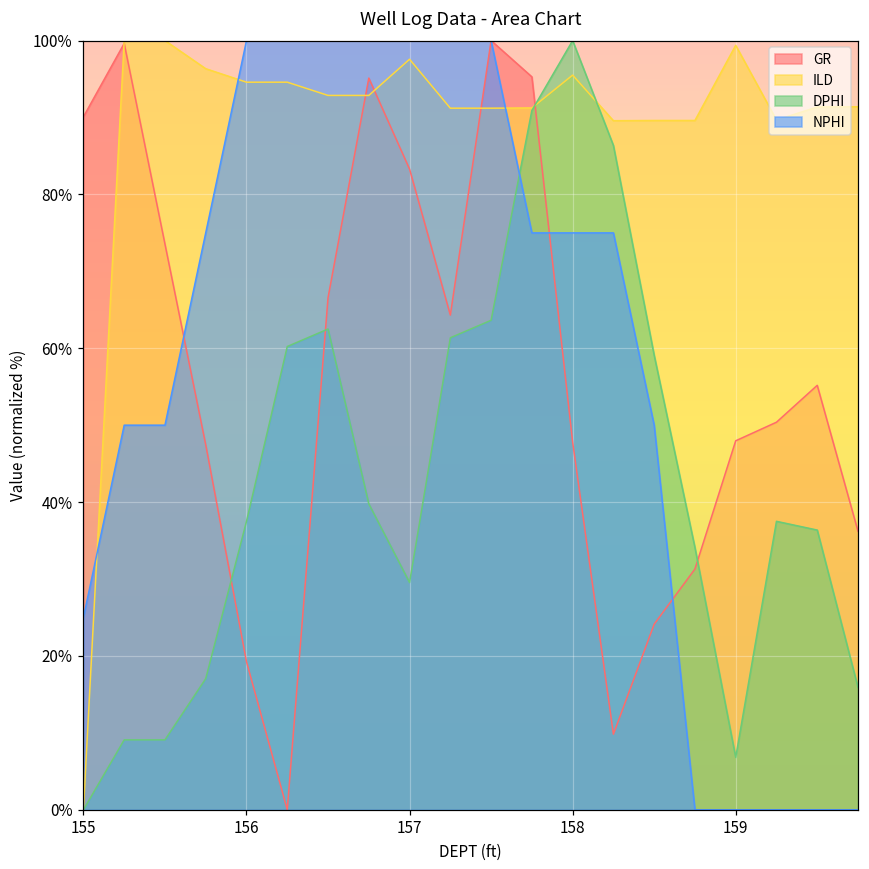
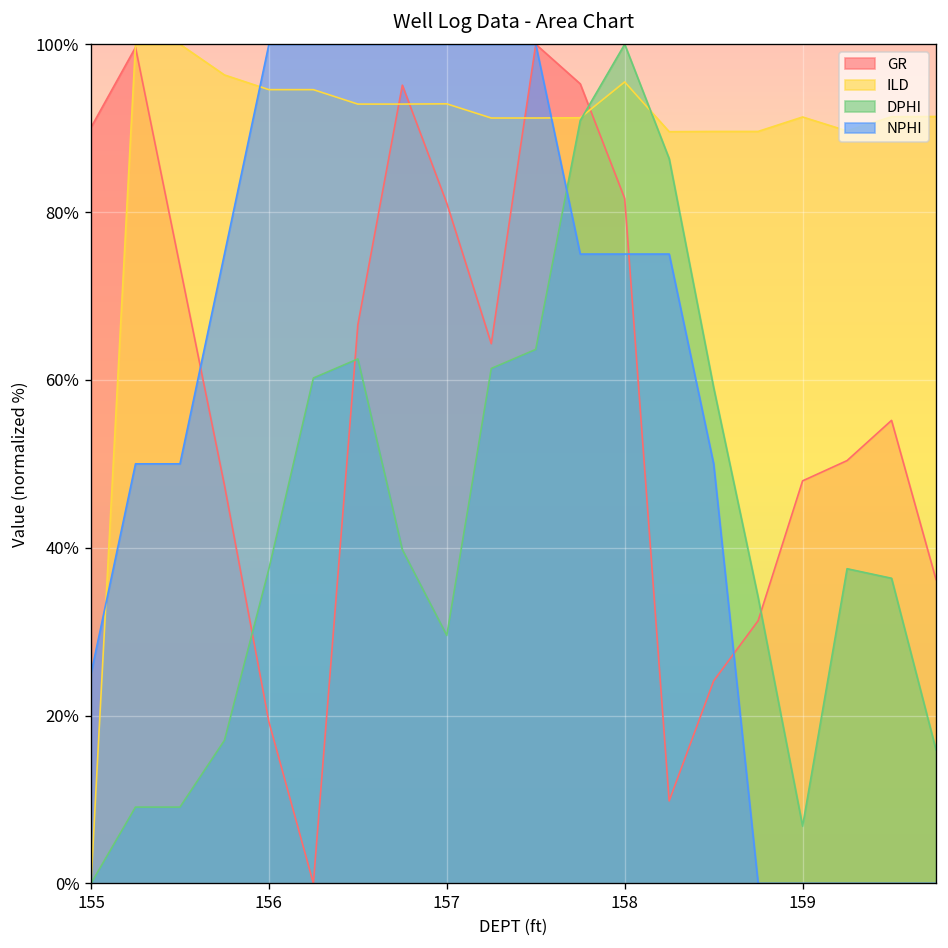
GR, 157: 83% -> 81%
ILD, 157: 98% -> 93%
GR, 158: 48% -> 82%
ILD, 159: 99% -> 91%
